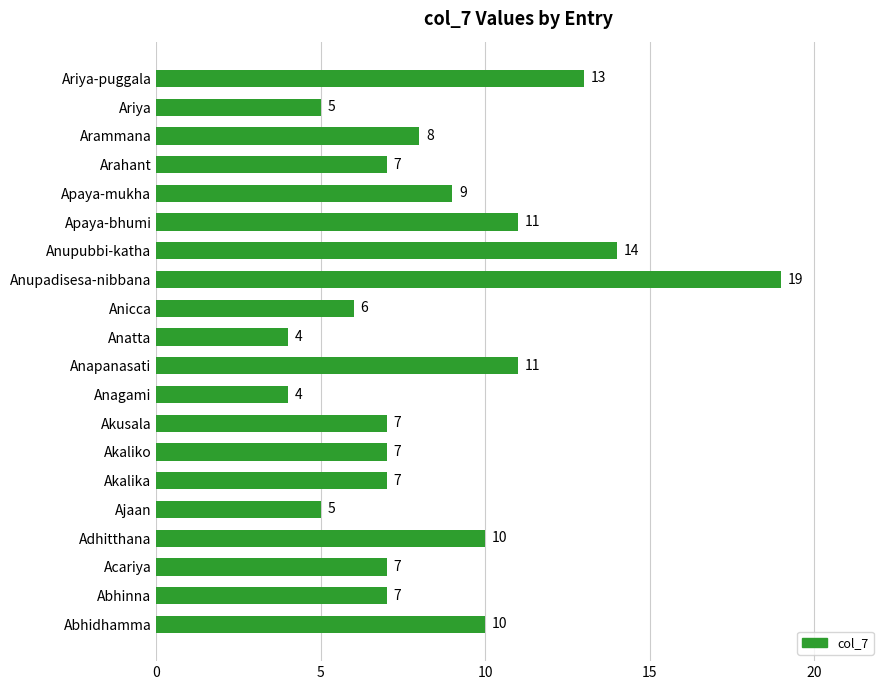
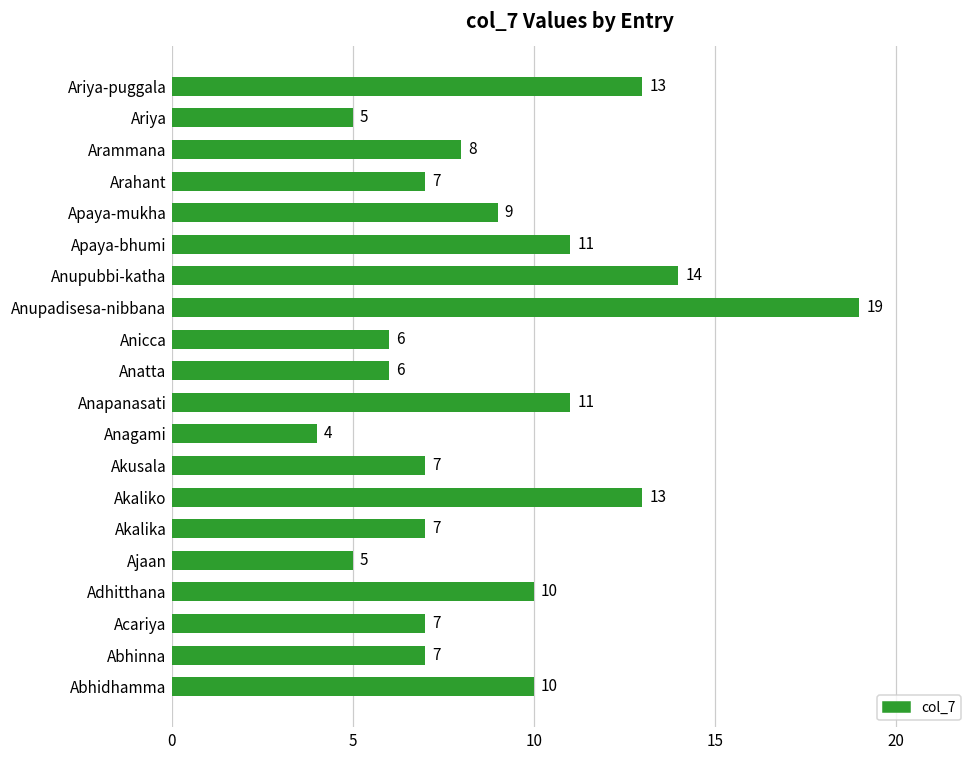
Anatta: 4 -> 6
Akaliko: 7 -> 13
